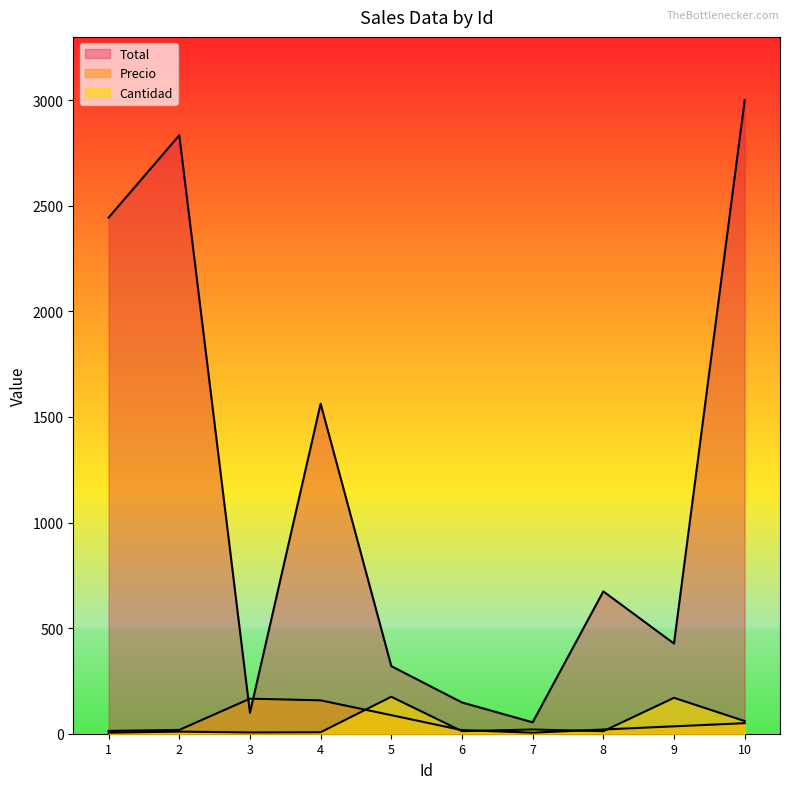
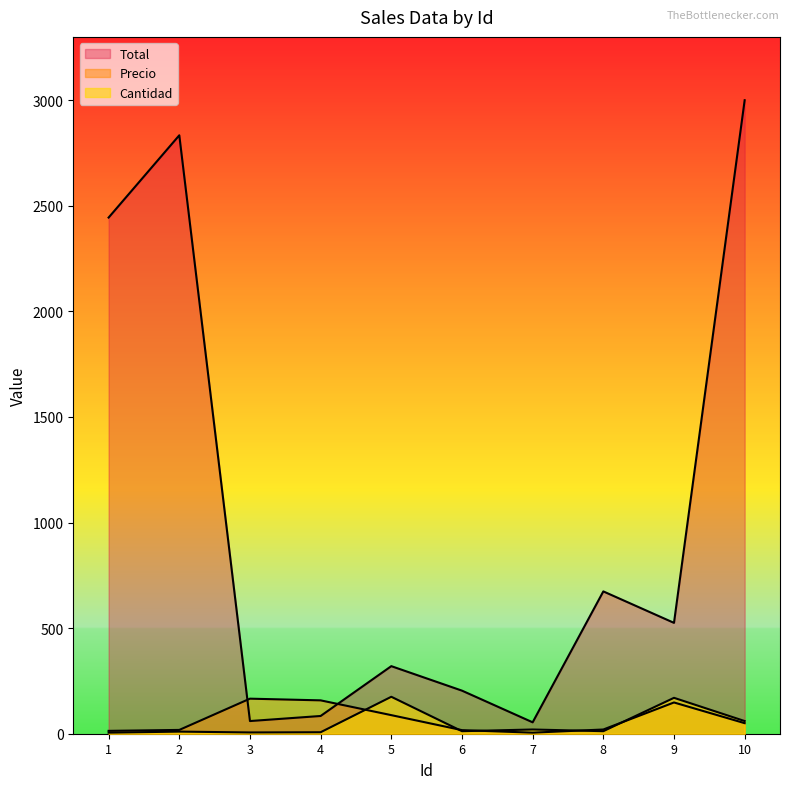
Total, 3: 100 -> 60
Total, 4: 1560 -> 80
Total, 6: 150 -> 200
Total, 9: 430 -> 530
Precio, 9: 40 -> 150
